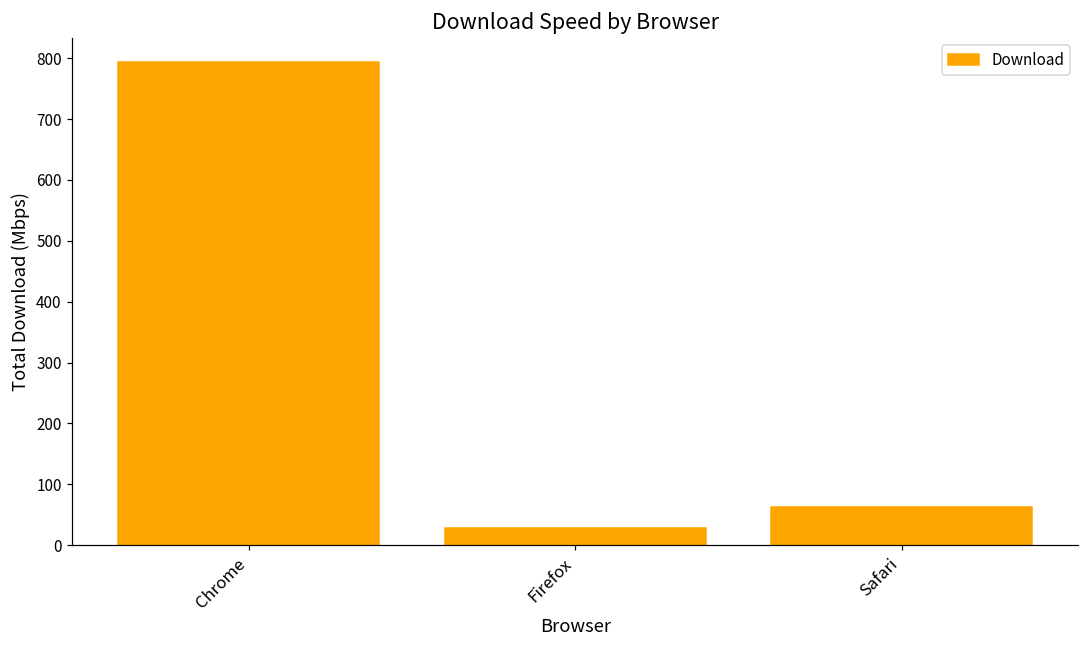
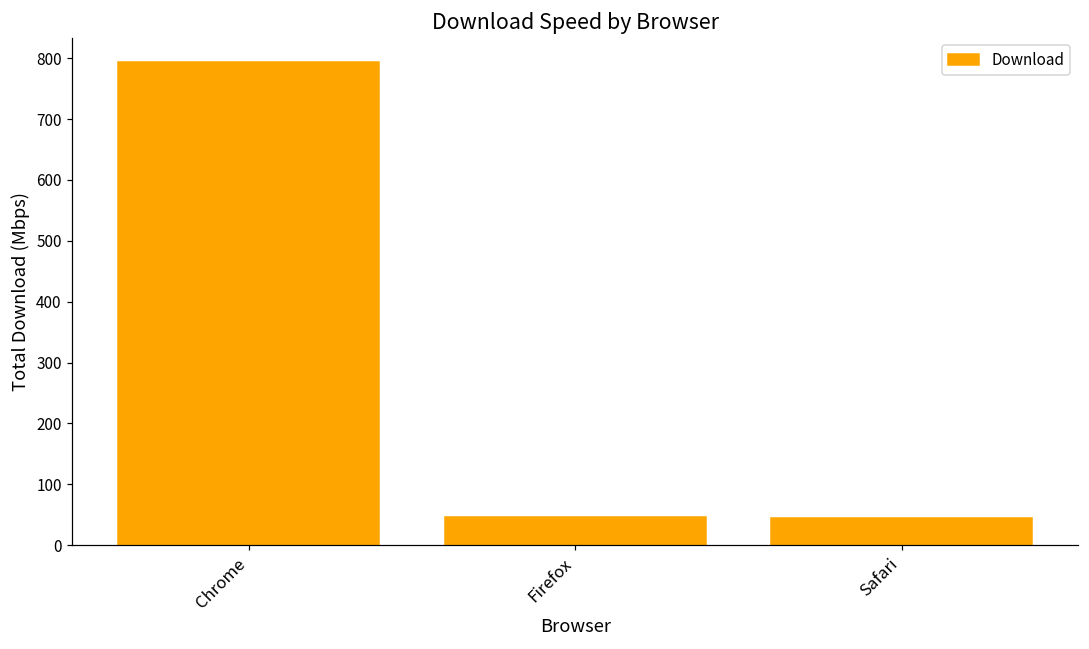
Firefox: 30 -> 50
Safari: 60 -> 40
